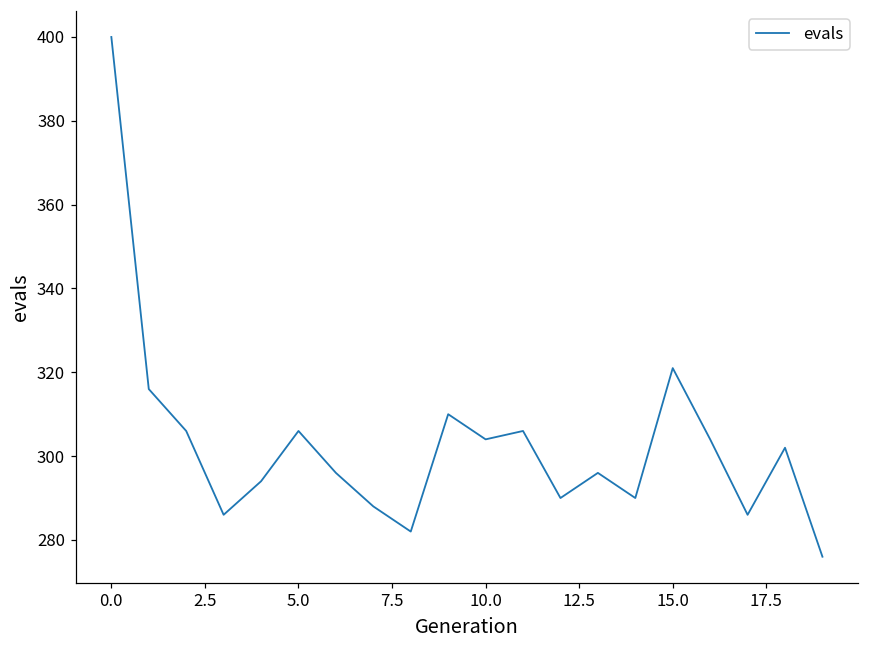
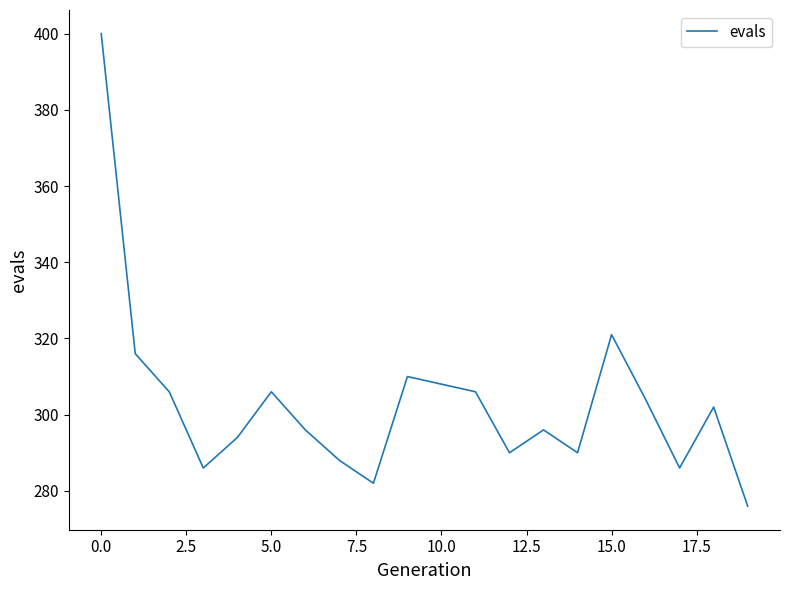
10.0: 304 -> 308
